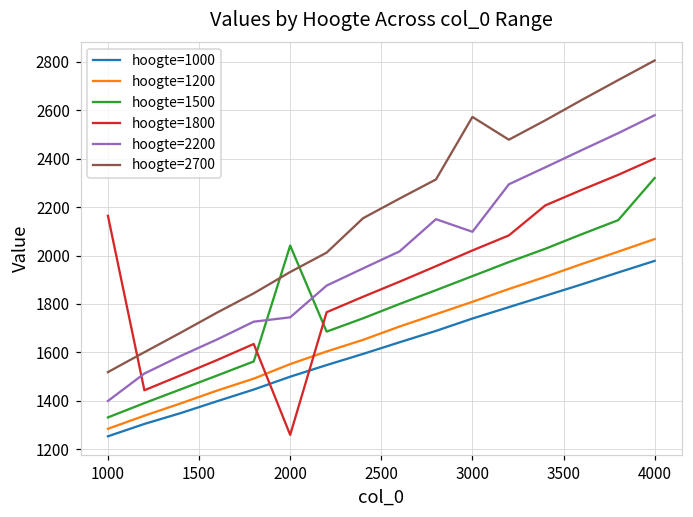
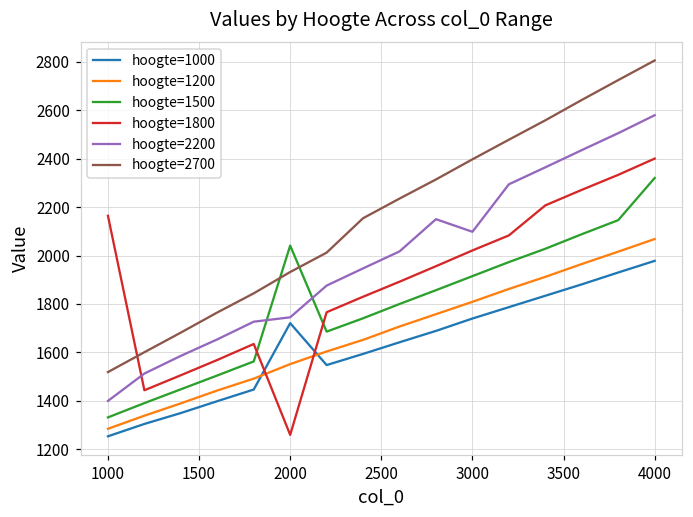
hoogte=1000, 2000: 1500 -> 1720
hoogte=2700, 3000: 2570 -> 2400
